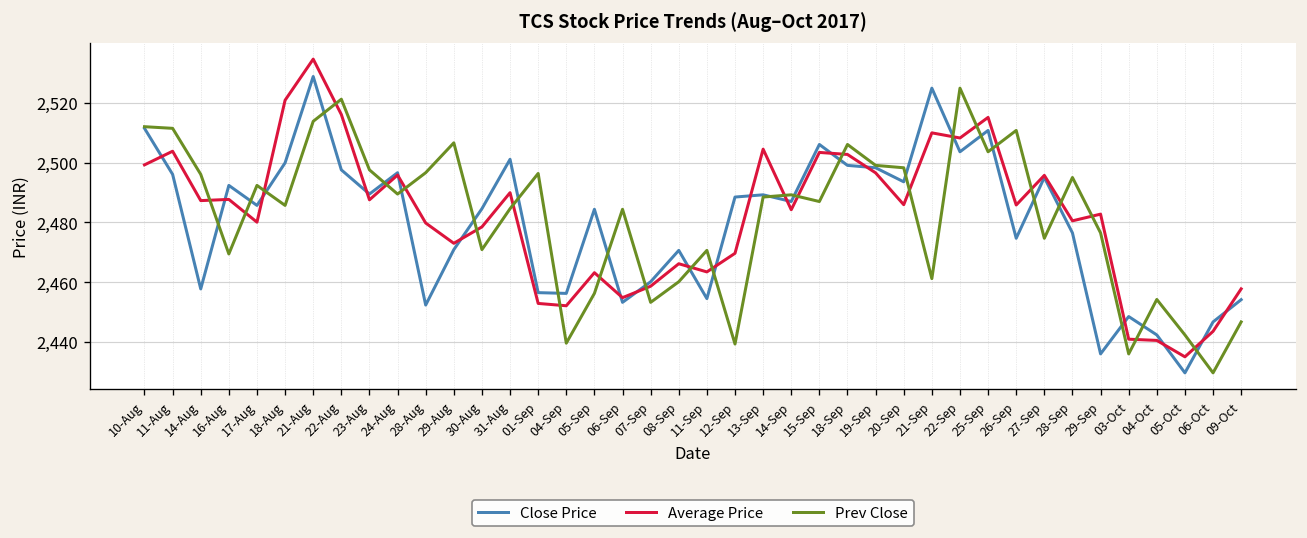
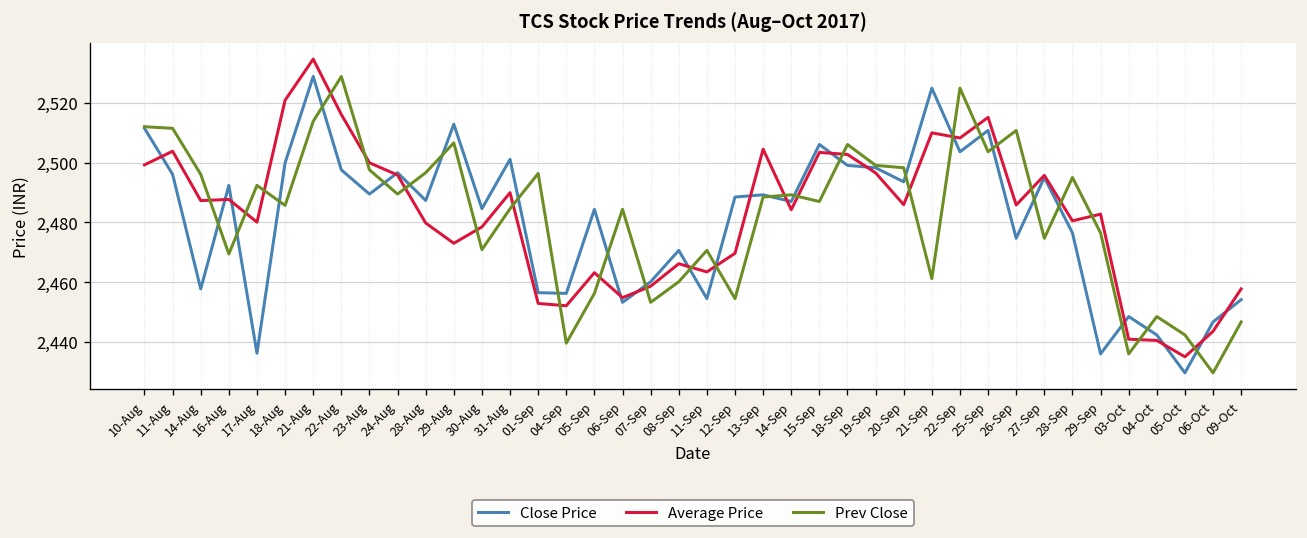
Close Price, 17-Aug: 2,486 -> 2,436
Prev Close, 22-Aug: 2,521 -> 2,529
Average Price, 23-Aug: 2,488 -> 2,500
Close Price, 28-Aug: 2,452 -> 2,487
Close Price, 29-Aug: 2,471 -> 2,513
Prev Close, 12-Sep: 2,439 -> 2,454
Prev Close, 04-Oct: 2,454 -> 2,448
